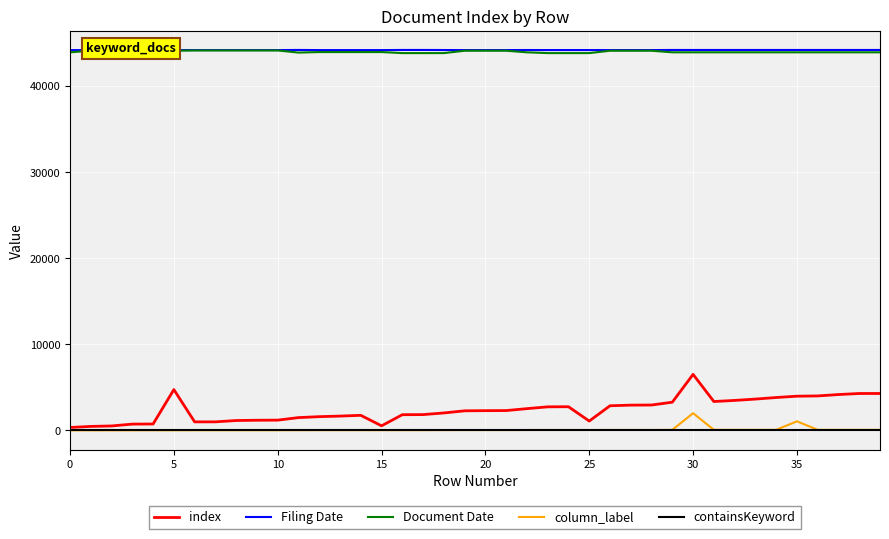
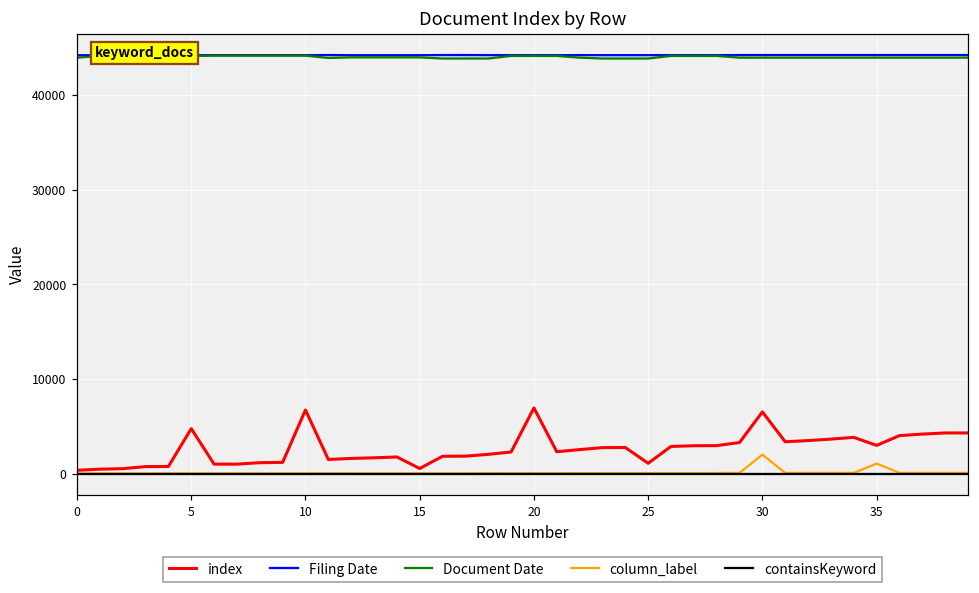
index, 10: 1000 -> 7000
index, 20: 2000 -> 7000
index, 35: 4000 -> 3000
